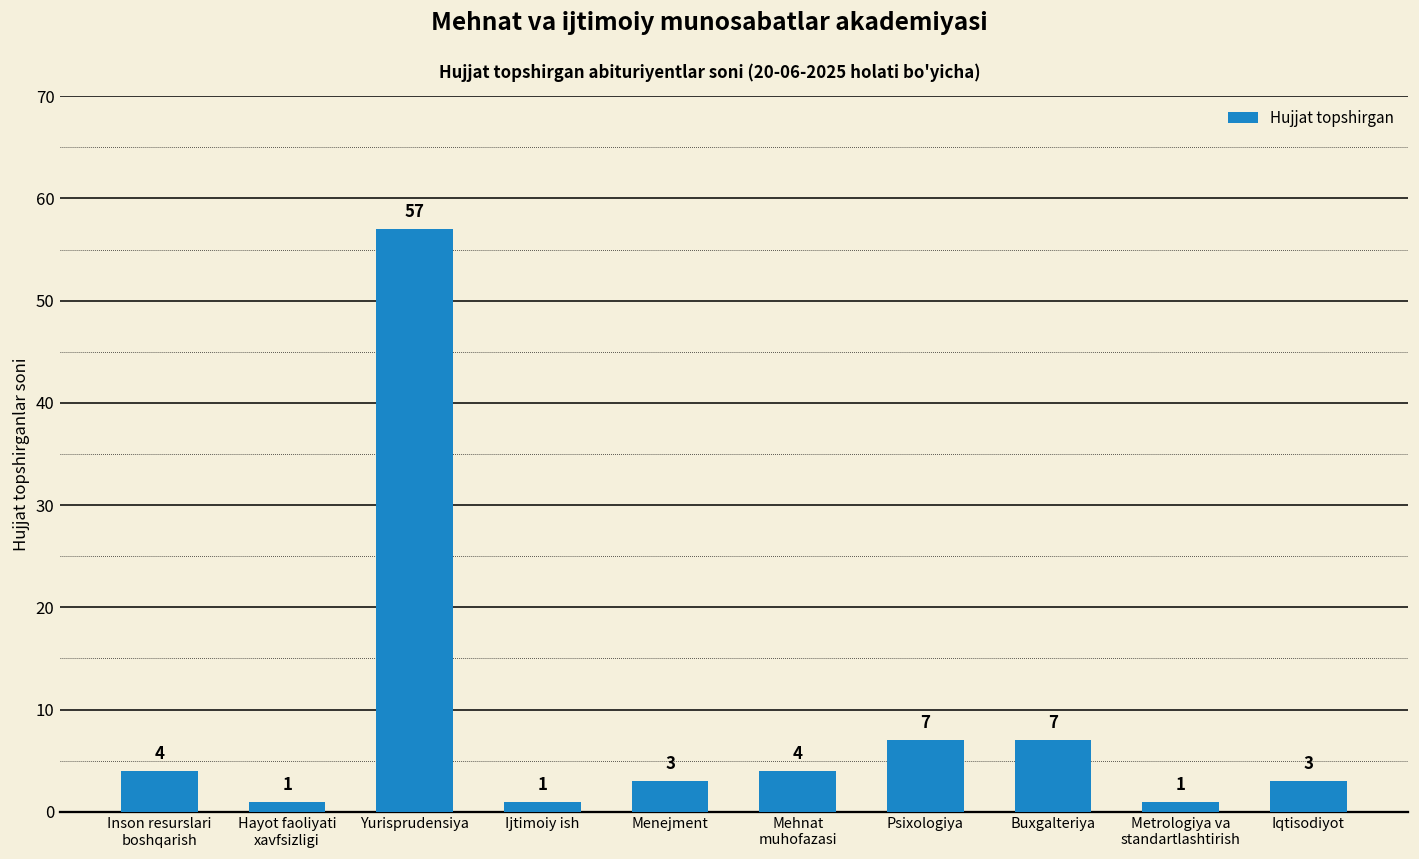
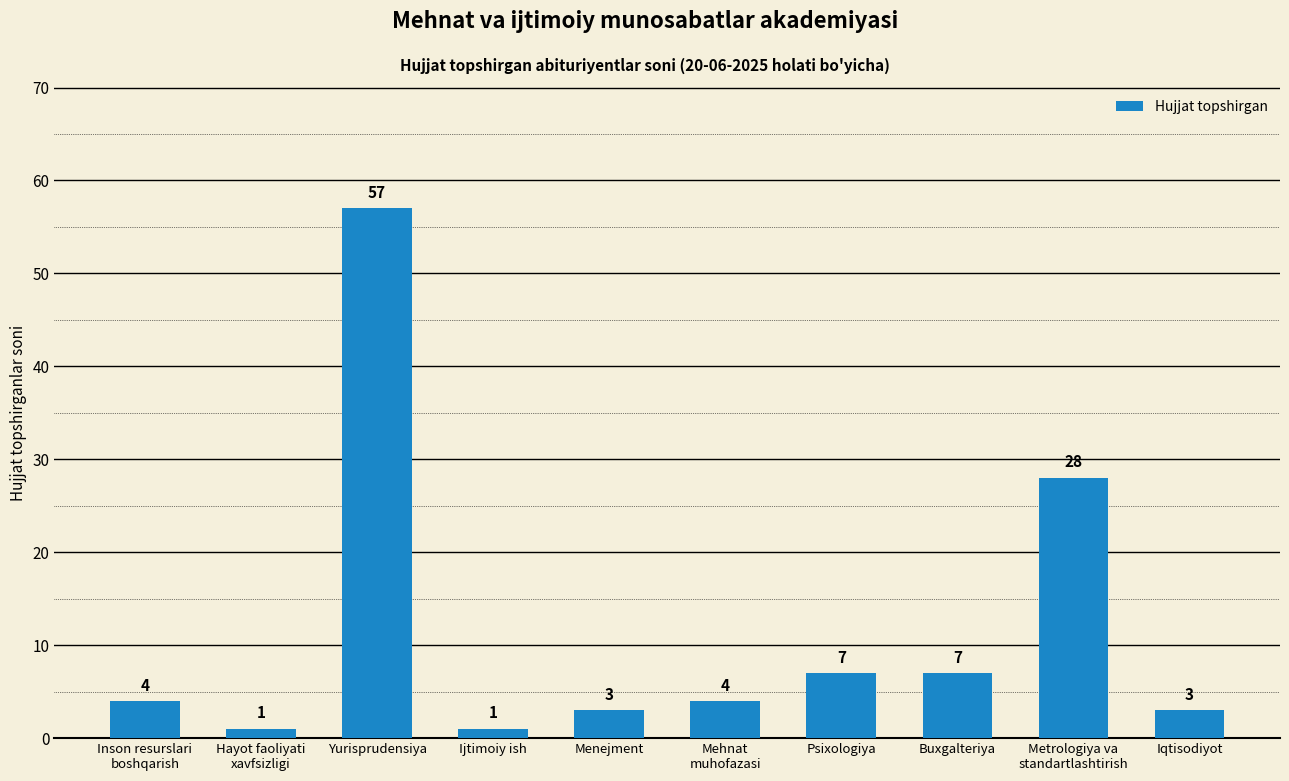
Metrologiya va standartlashtirish: 1 -> 28
